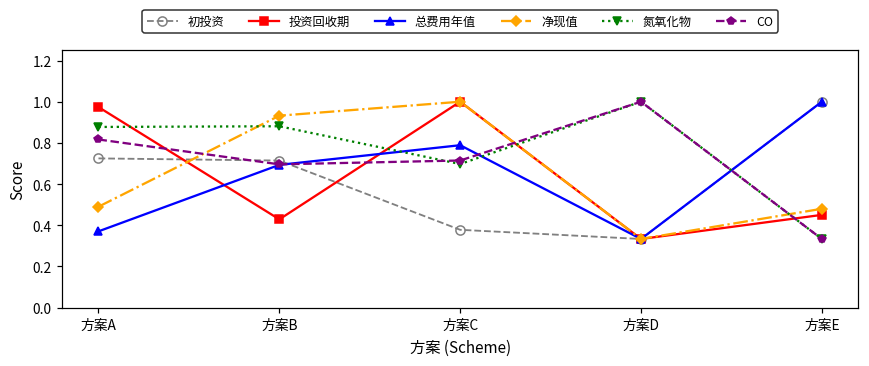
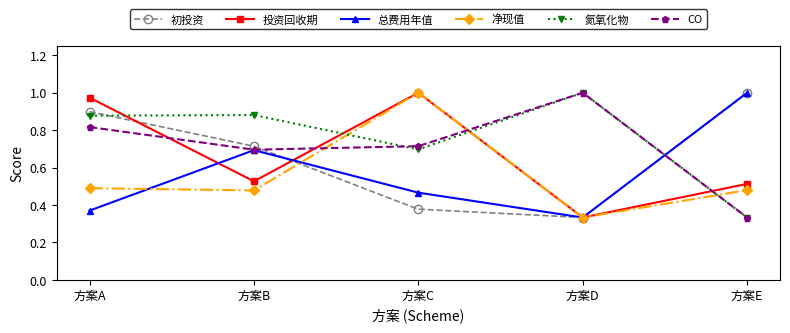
初投资, 方案A: 0.72 -> 0.90
投资回收期, 方案B: 0.43 -> 0.53
净现值, 方案B: 0.93 -> 0.48
总费用年值, 方案C: 0.79 -> 0.47
投资回收期, 方案E: 0.45 -> 0.51
